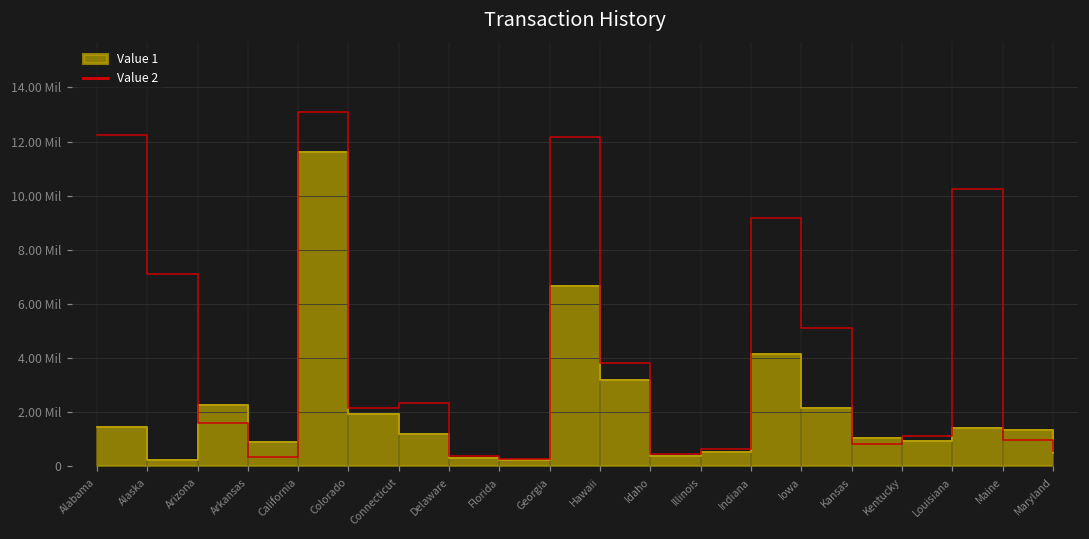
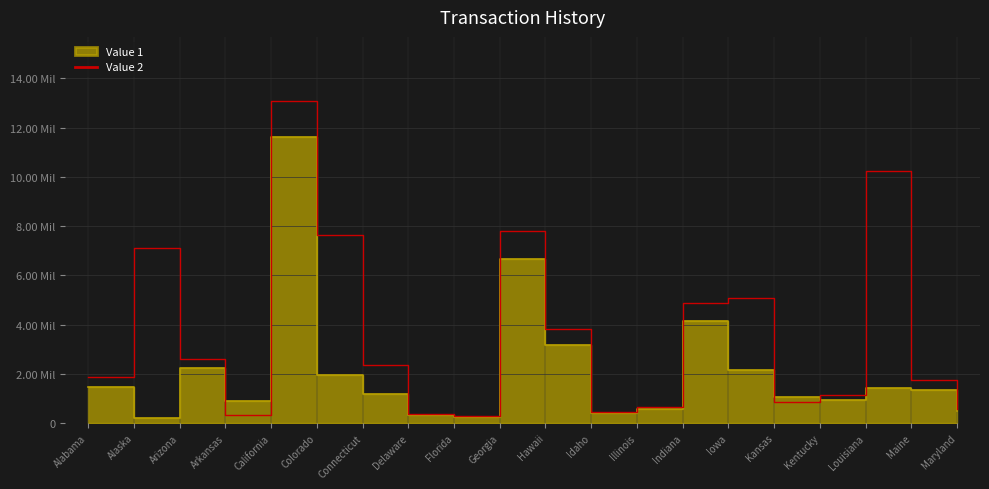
Value 2, Alabama: 12.2 Mil -> 1.9 Mil
Value 2, Arizona: 1.6 Mil -> 2.6 Mil
Value 2, Colorado: 2.2 Mil -> 7.7 Mil
Value 2, Georgia: 12.2 Mil -> 7.8 Mil
Value 2, Indiana: 9.2 Mil -> 4.9 Mil
Value 2, Maine: 1.0 Mil -> 1.7 Mil
